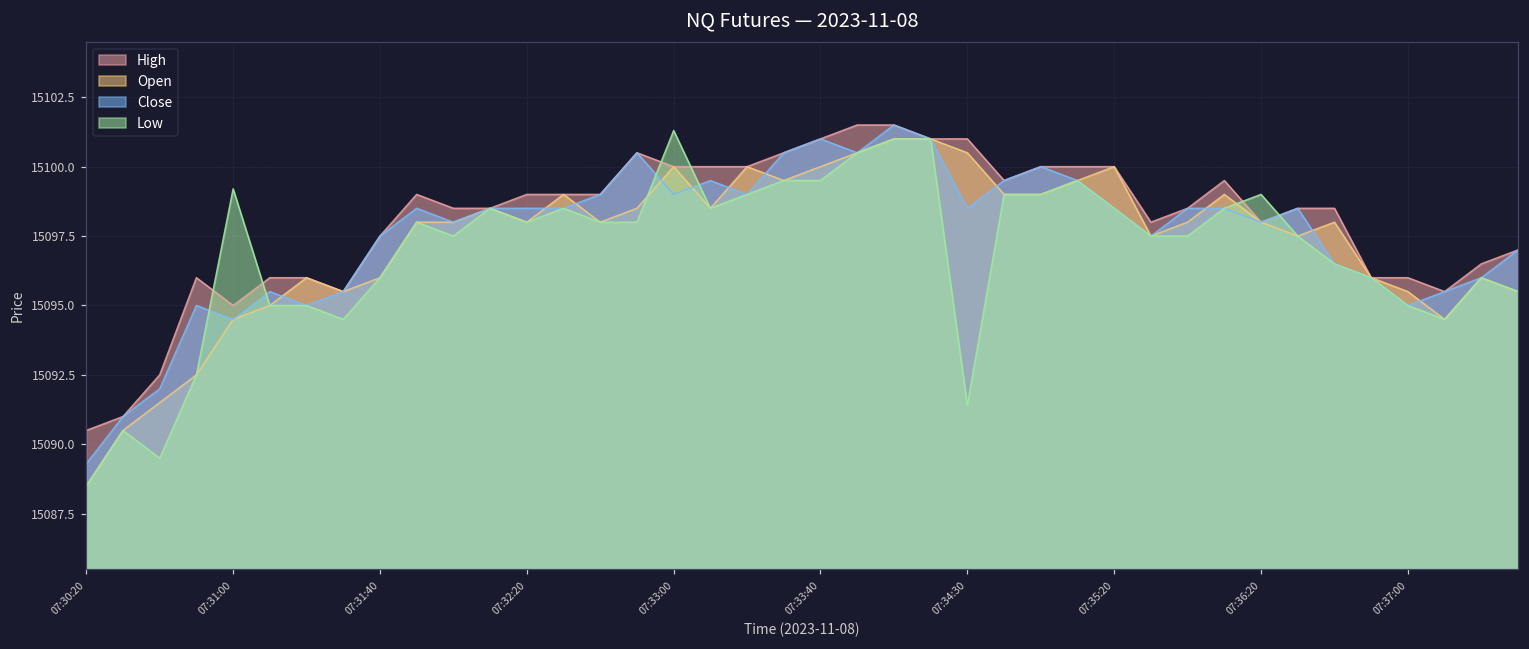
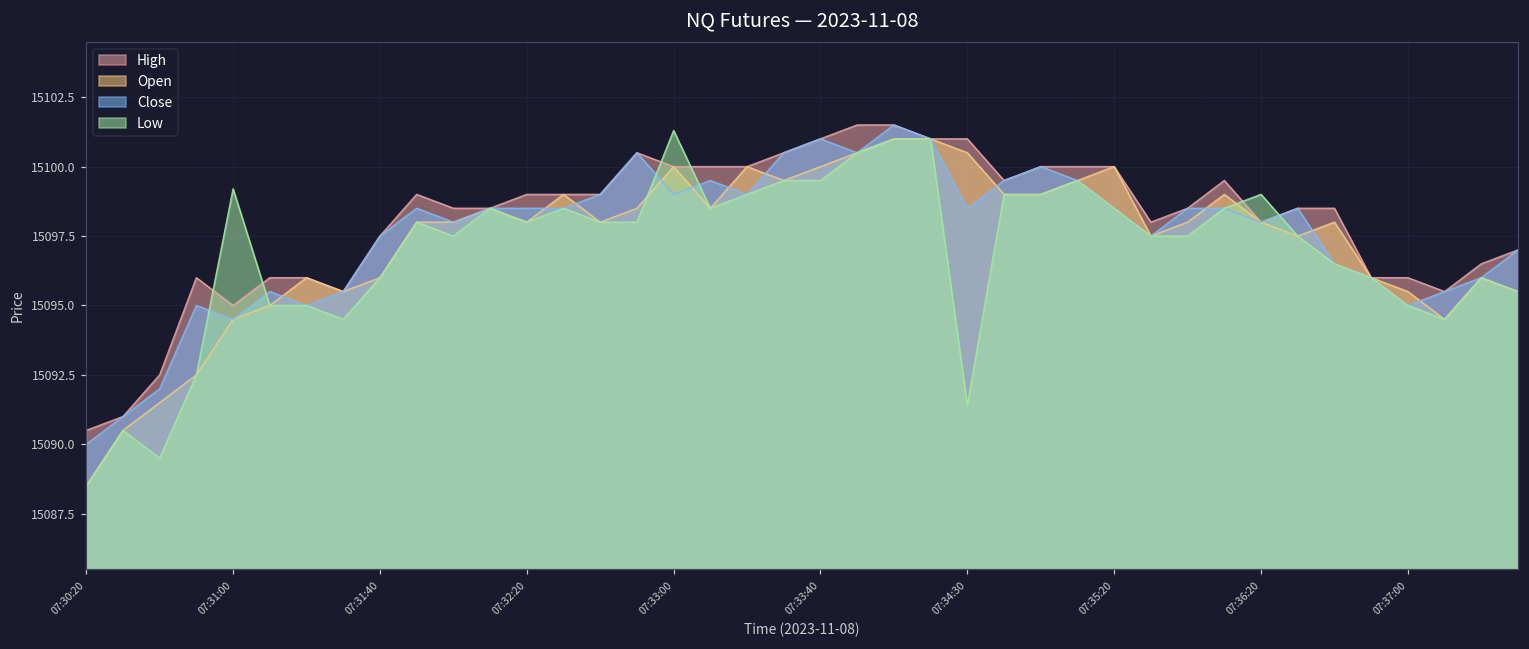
Close, 07:30:20: 15089.3 -> 15090.0
